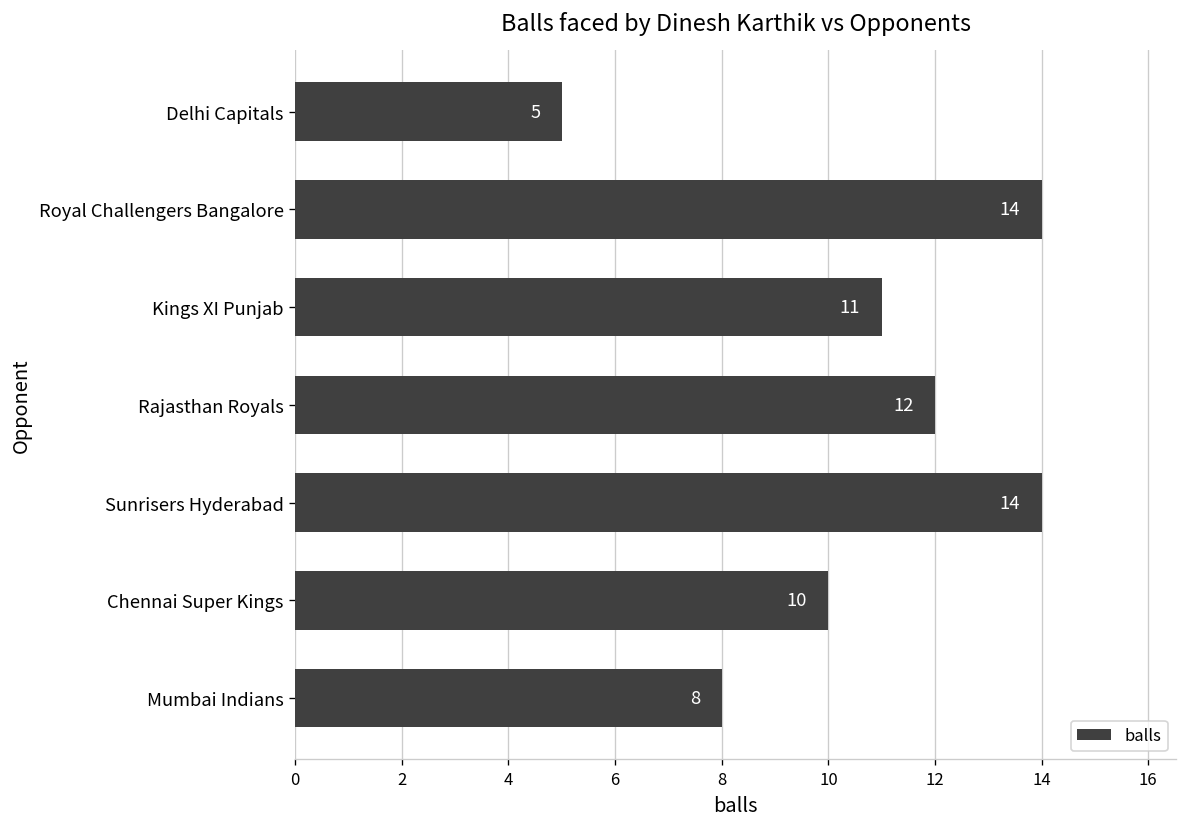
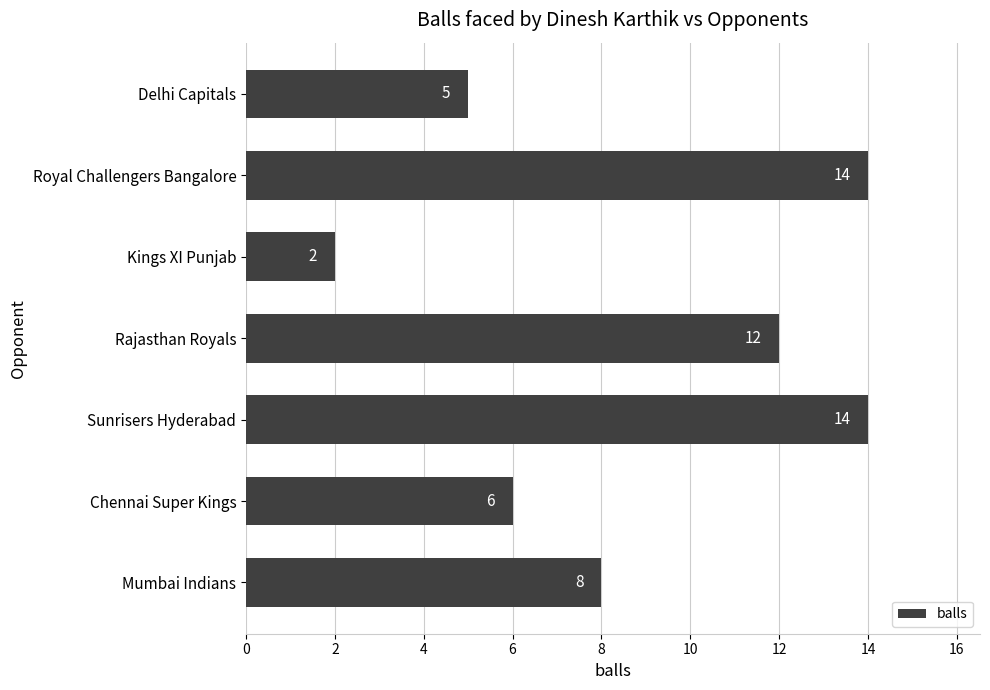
Kings XI Punjab: 11 -> 2
Chennai Super Kings: 10 -> 6
